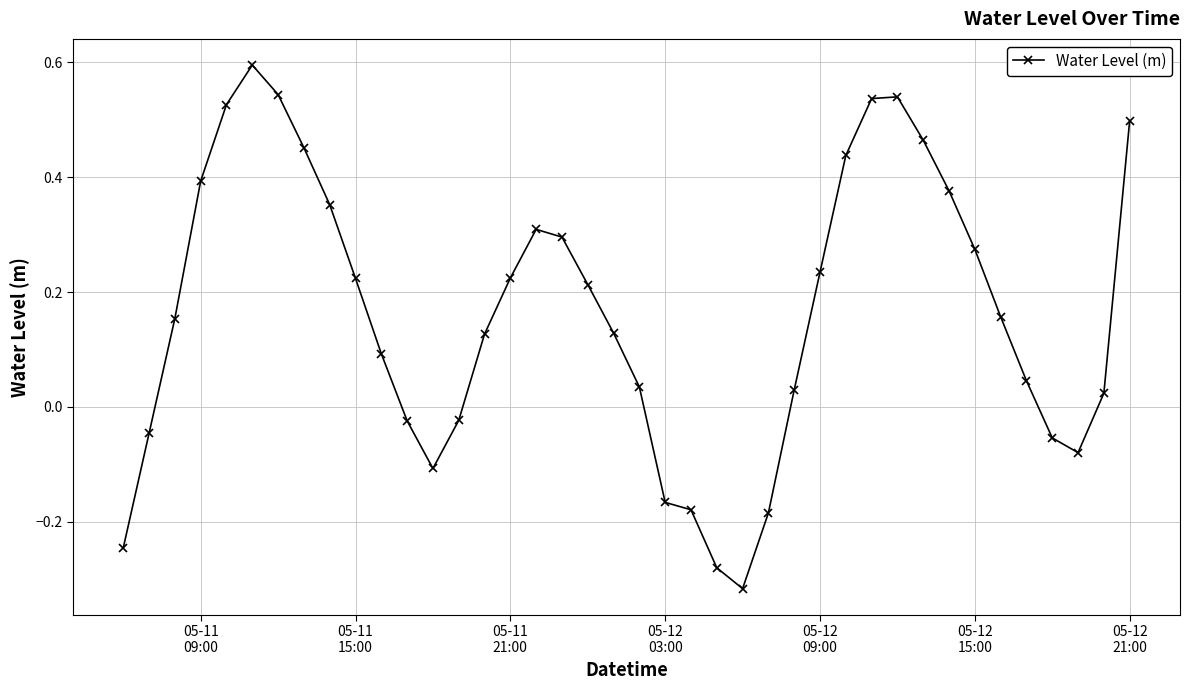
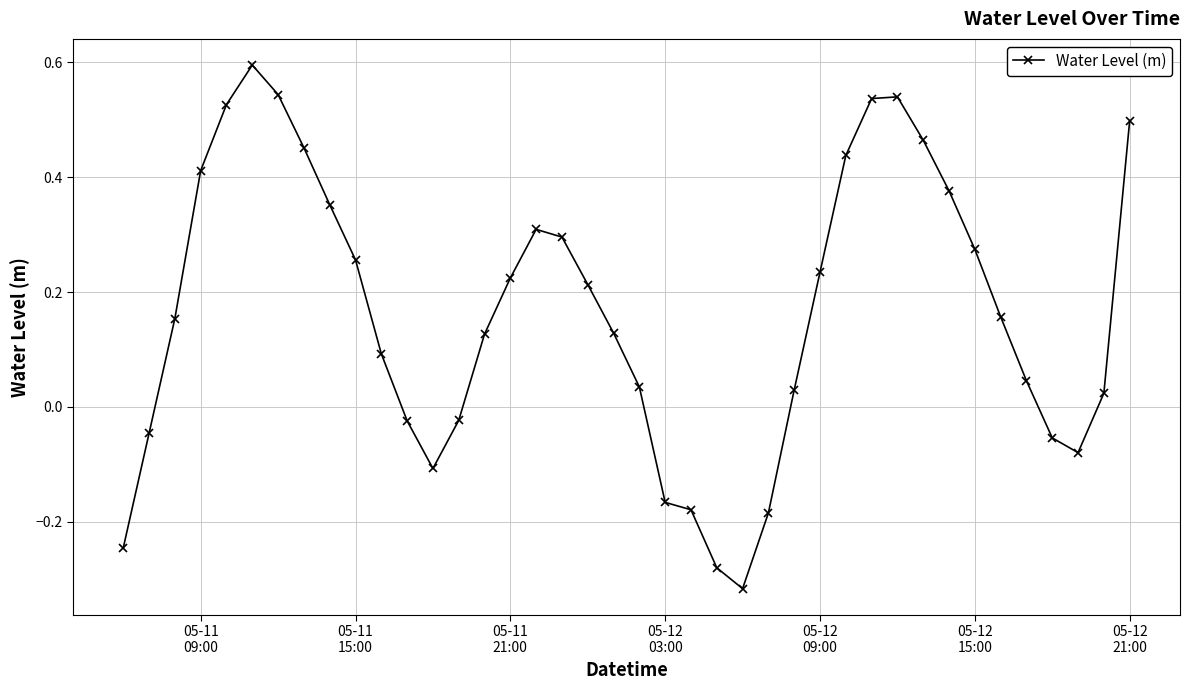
05-11 09:00: 0.39 -> 0.41
05-11 15:00: 0.22 -> 0.26
